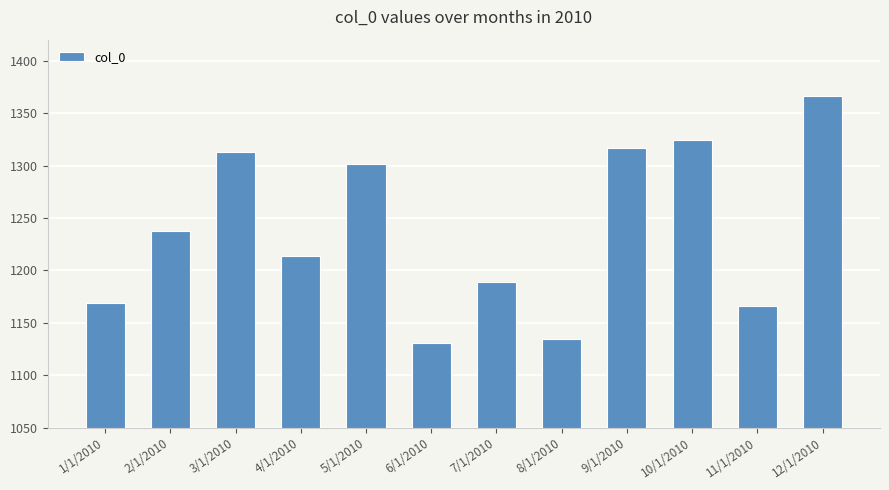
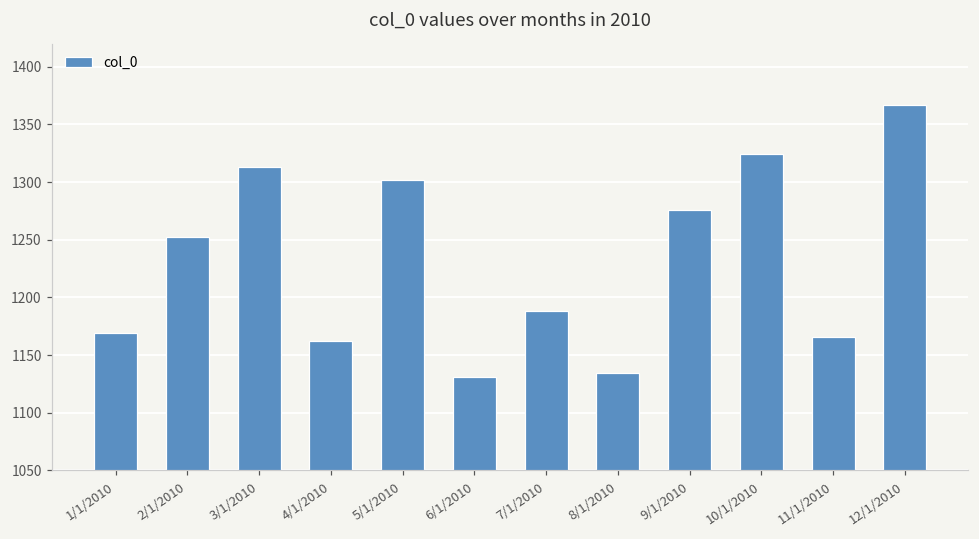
2/1/2010: 1238 -> 1253
4/1/2010: 1214 -> 1163
9/1/2010: 1317 -> 1276
